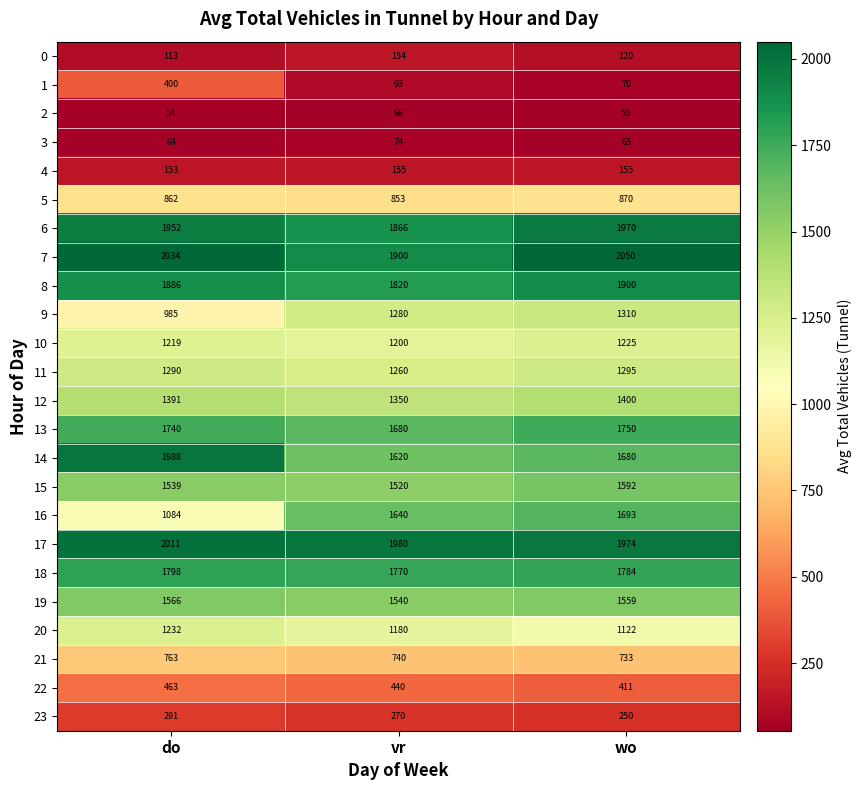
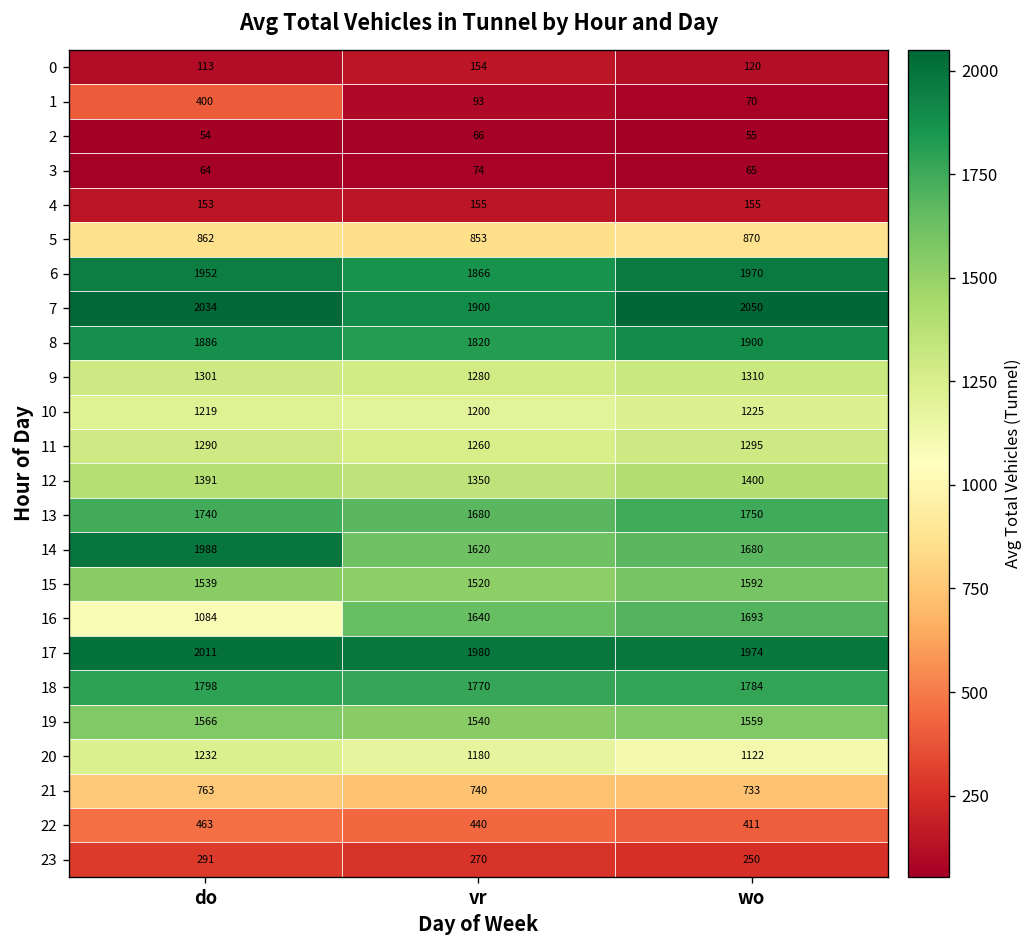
9, do: 985 -> 1301
